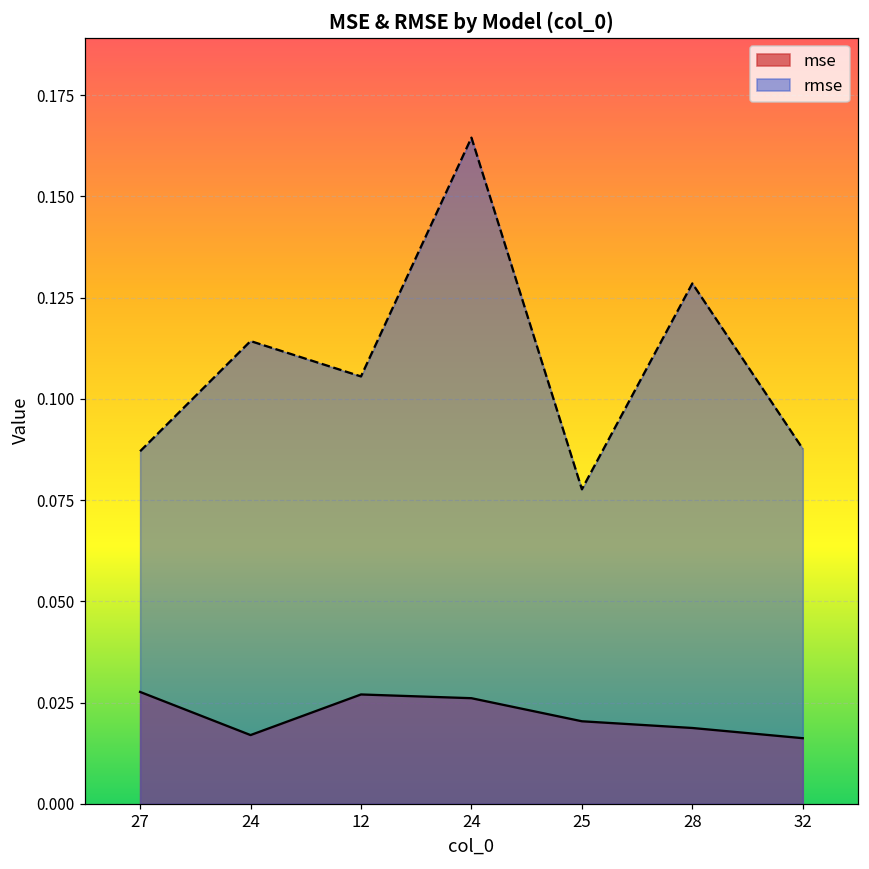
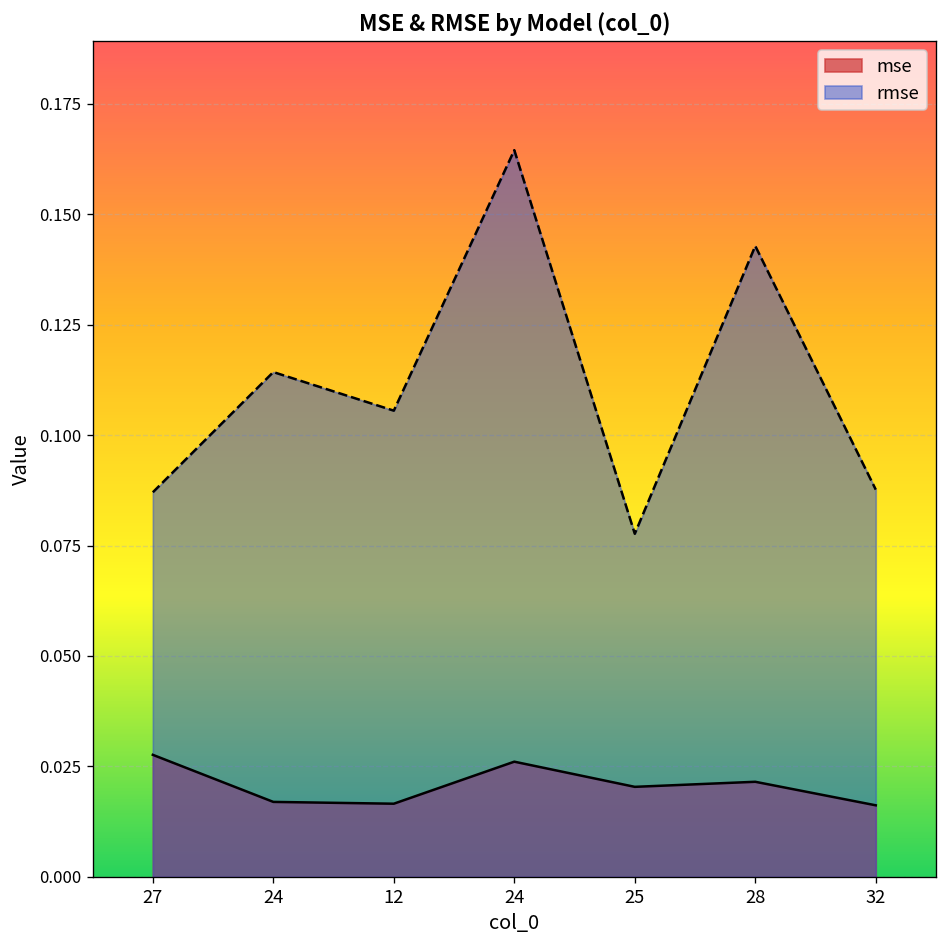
mse, 12: 0.027 -> 0.017
mse, 28: 0.019 -> 0.022
rmse, 28: 0.128 -> 0.143
